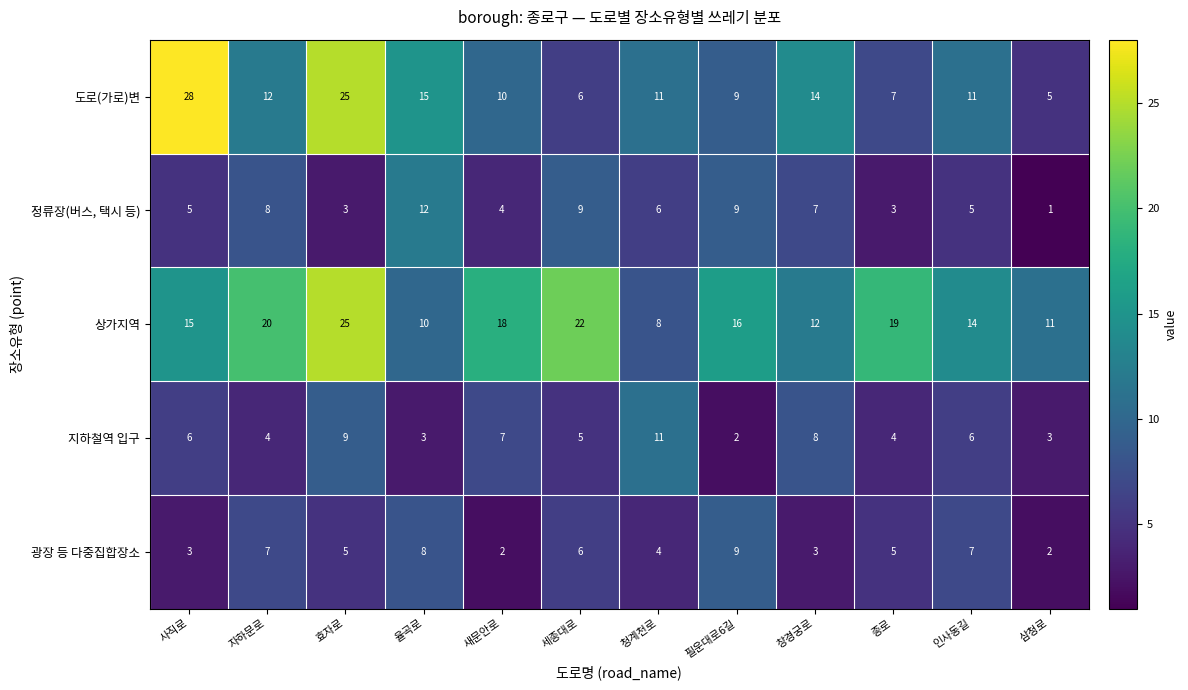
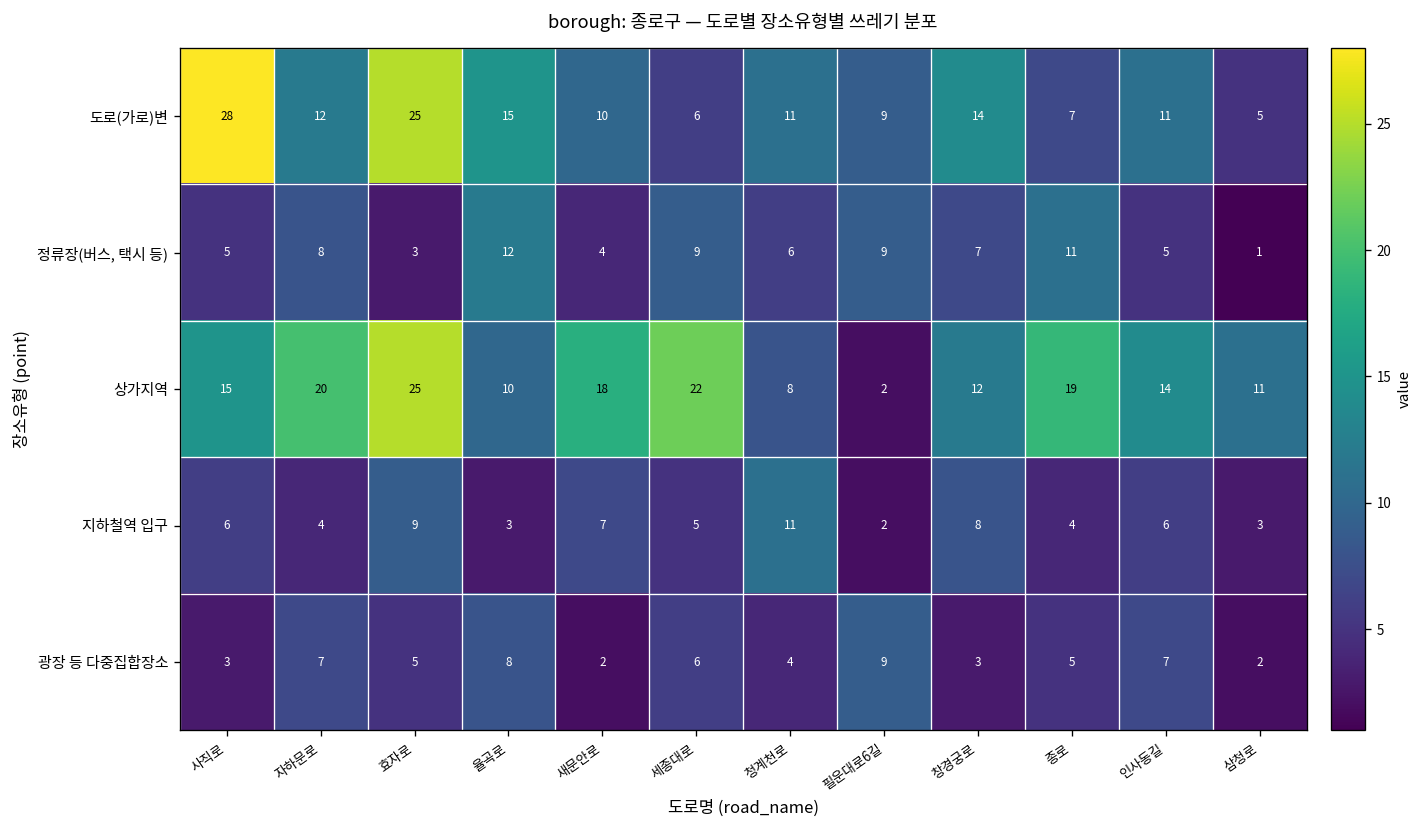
정류장(버스, 택시 등), 종로: 3 -> 11
상가지역, 필운대로6길: 16 -> 2
